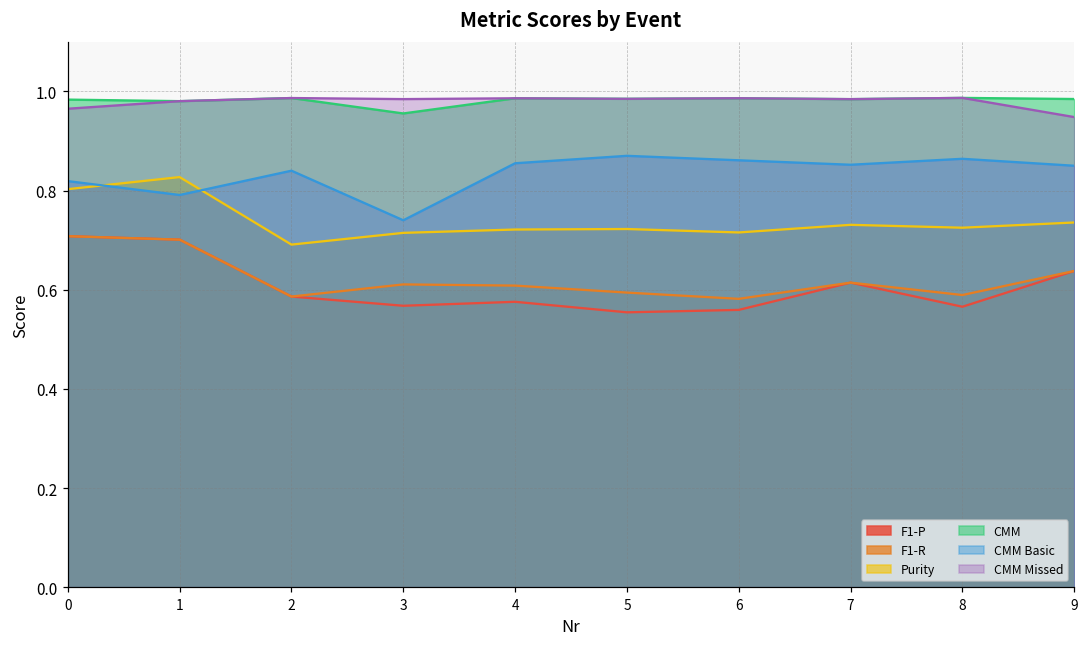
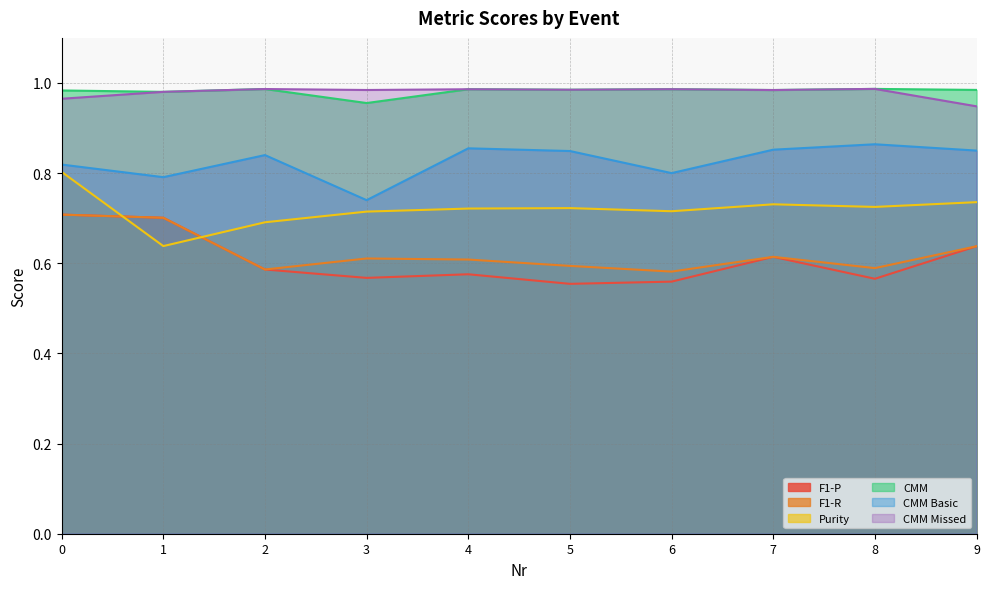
Purity, 1: 0.83 -> 0.64
CMM Basic, 5: 0.87 -> 0.85
CMM Basic, 6: 0.86 -> 0.80
